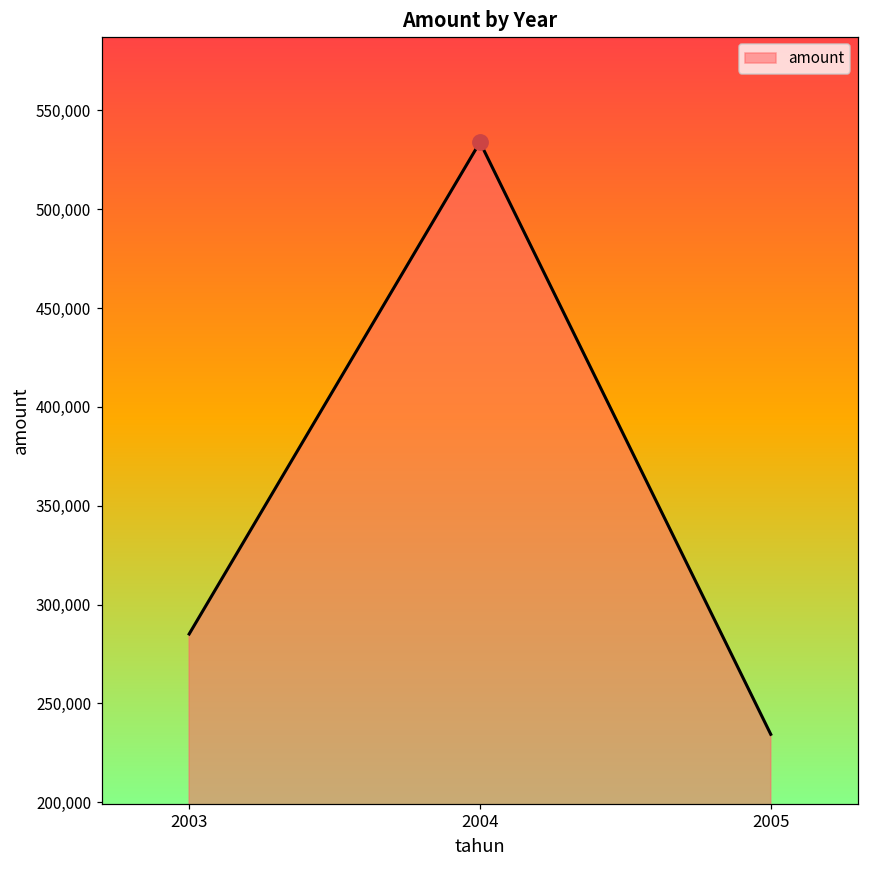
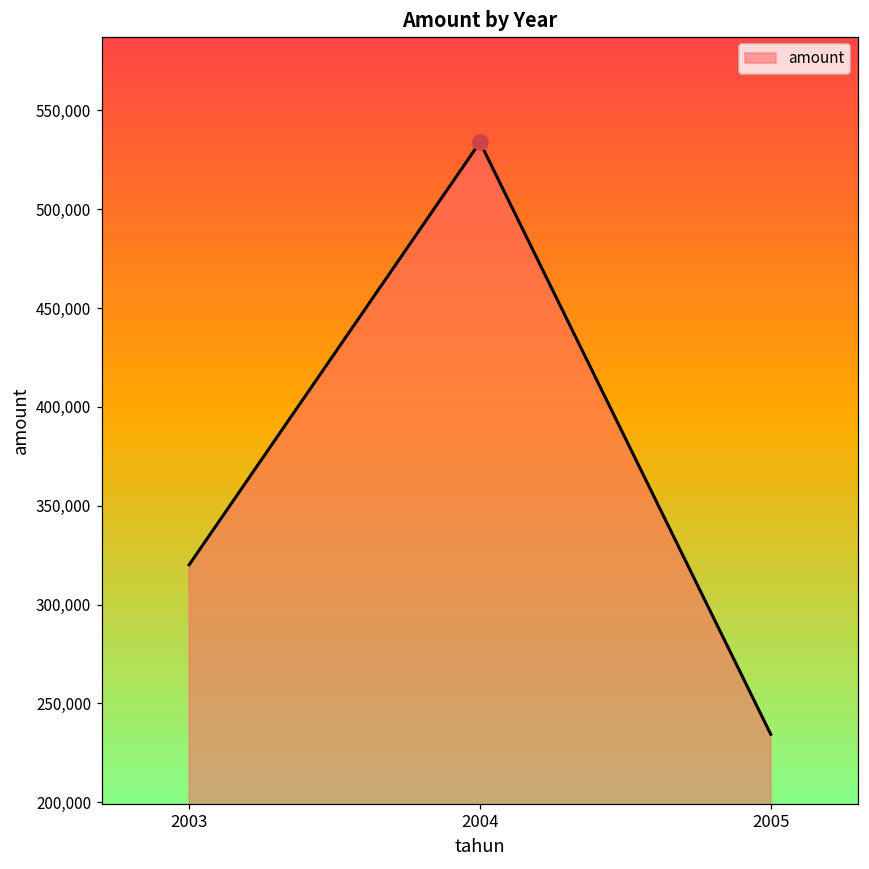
amount, 2003: 285,000 -> 320,000
